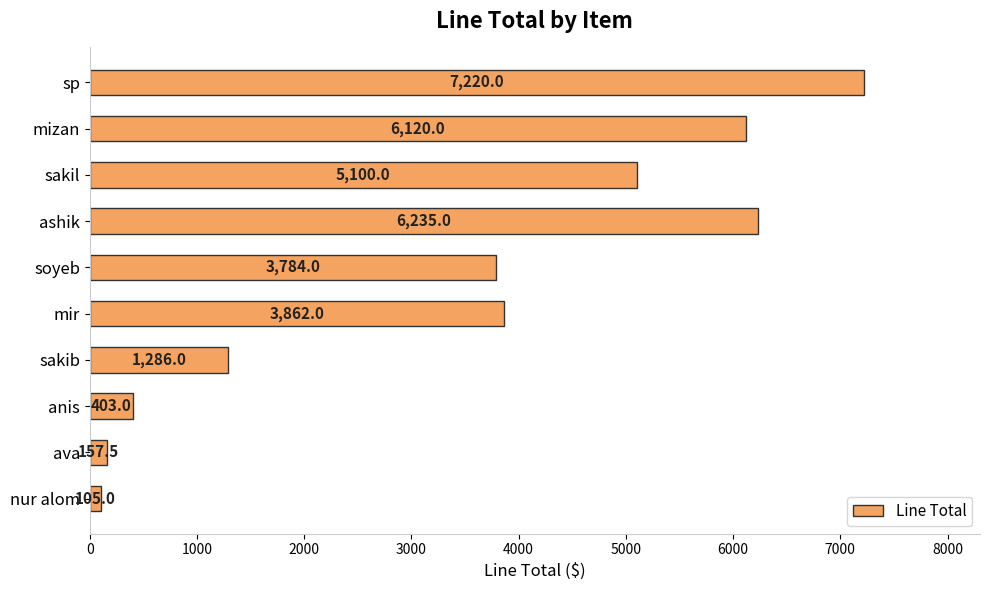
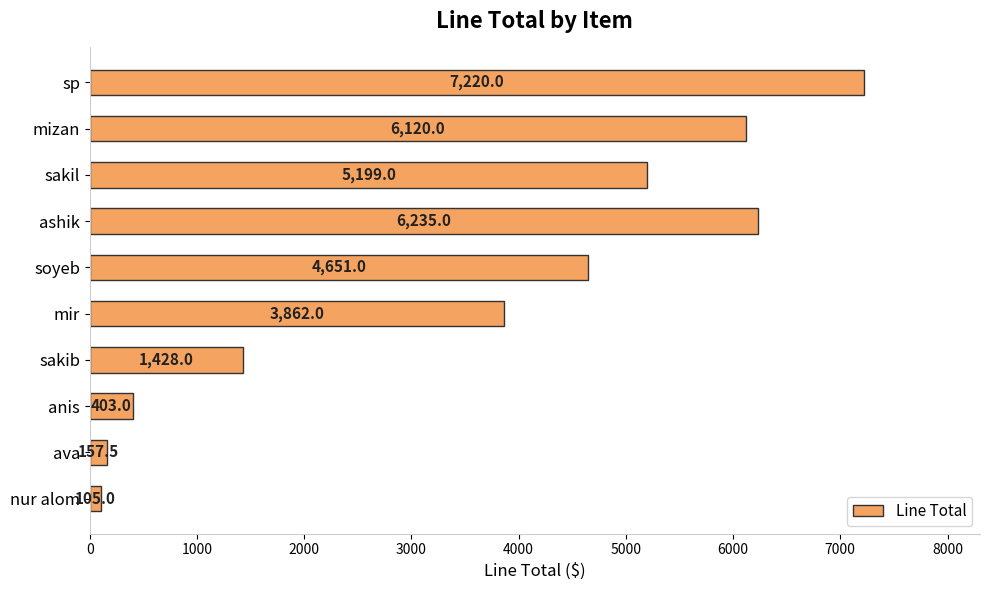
sakil: 5,100.0 -> 5,199.0
soyeb: 3,784.0 -> 4,651.0
sakib: 1,286.0 -> 1,428.0
